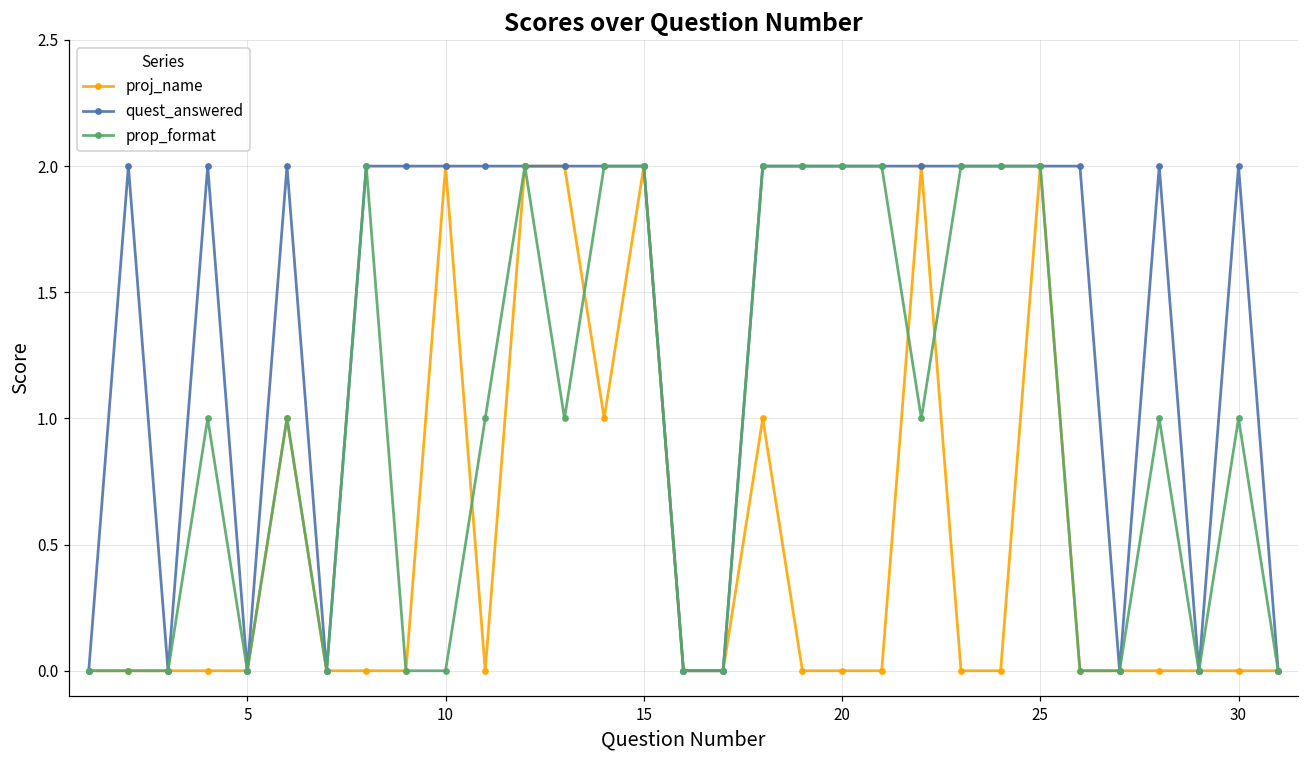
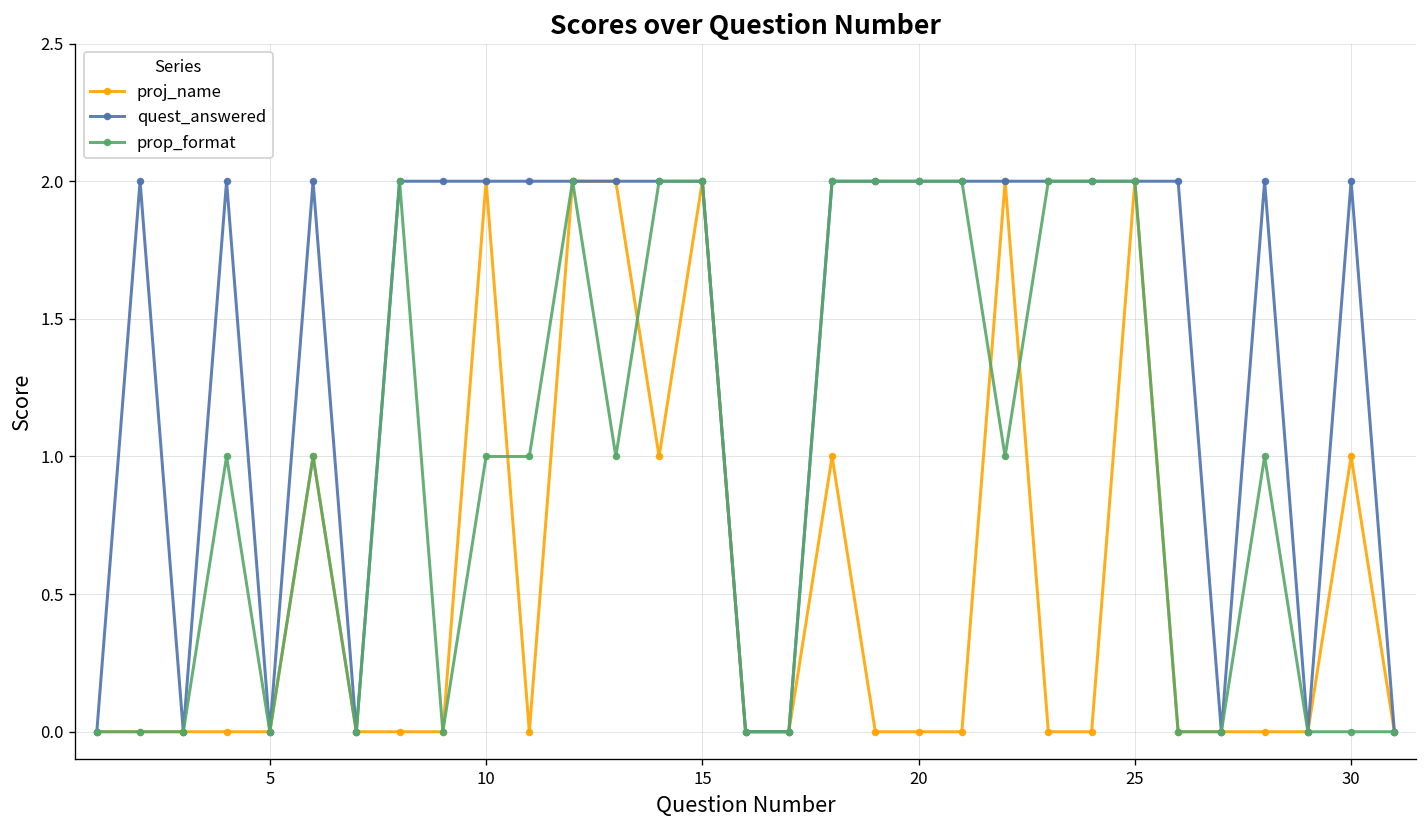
prop_format, 10: 0 -> 1
proj_name, 30: 0 -> 1
prop_format, 30: 1 -> 0
